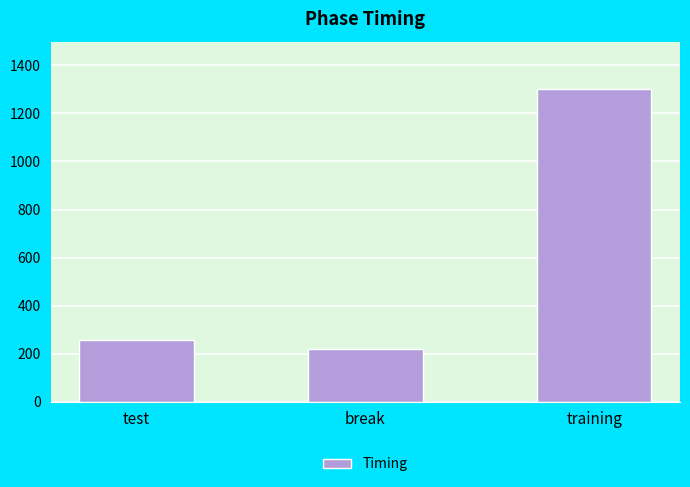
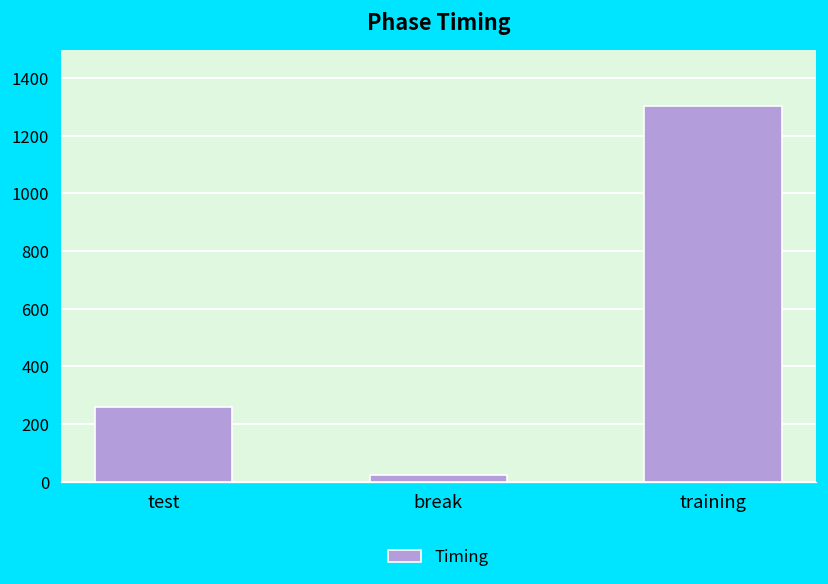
break: 220 -> 20
